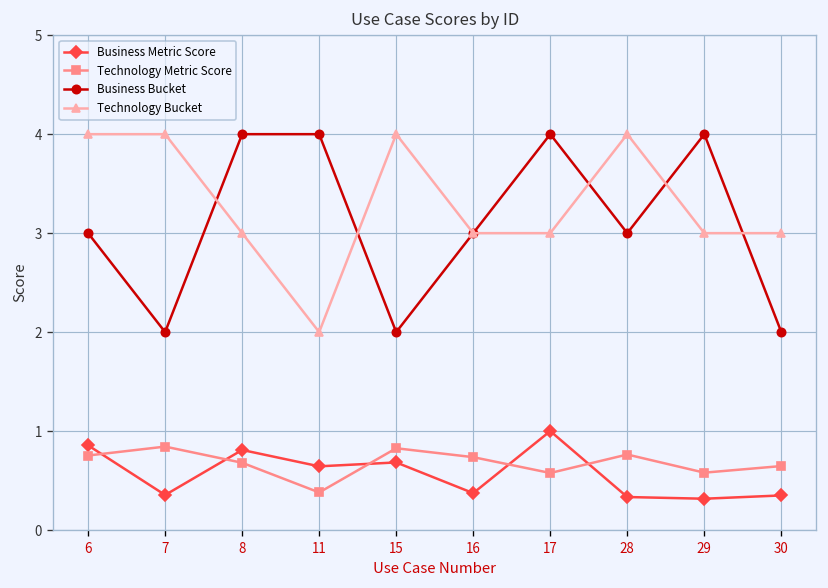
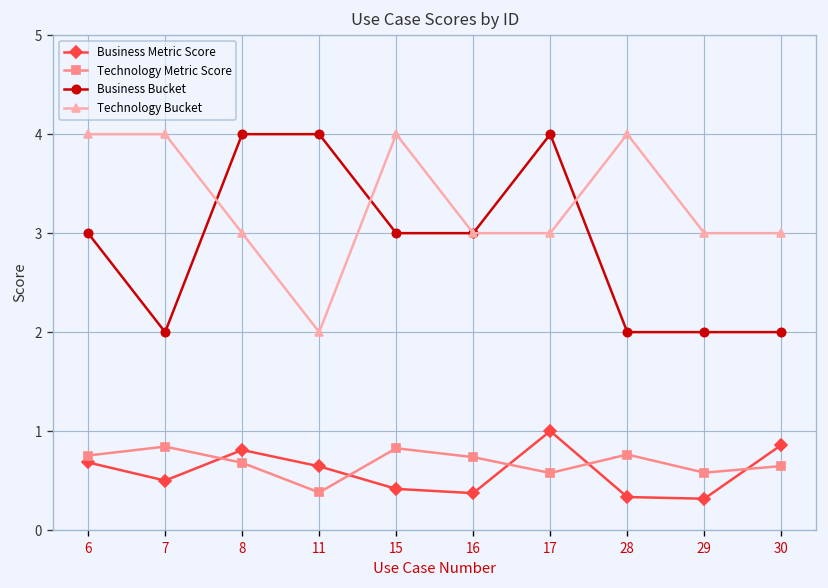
Business Metric Score, 6: 0.9 -> 0.7
Business Metric Score, 7: 0.4 -> 0.5
Business Metric Score, 15: 0.7 -> 0.4
Business Bucket, 15: 2 -> 3
Business Bucket, 28: 3 -> 2
Business Bucket, 29: 4 -> 2
Business Metric Score, 30: 0.4 -> 0.9
